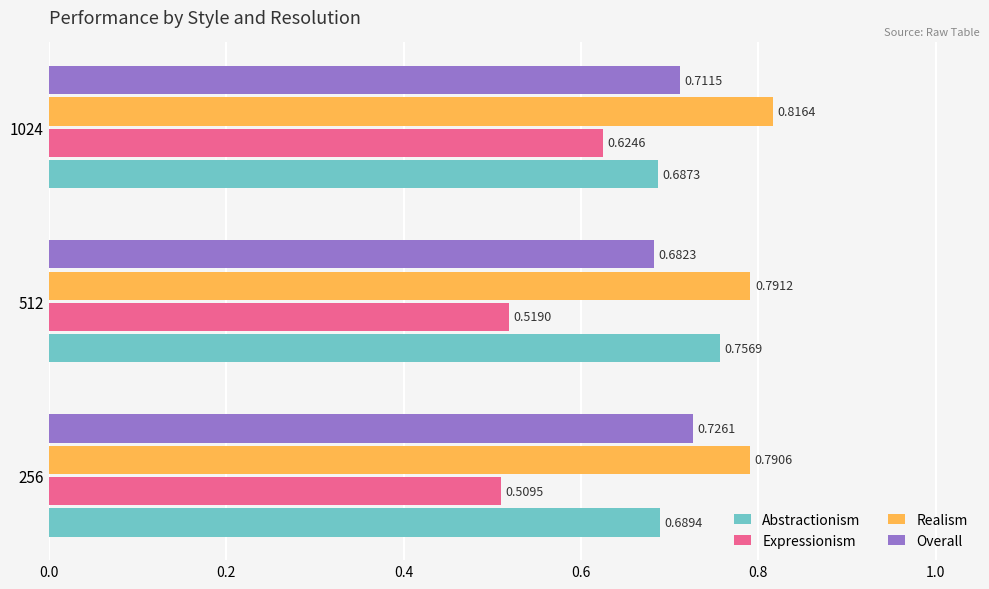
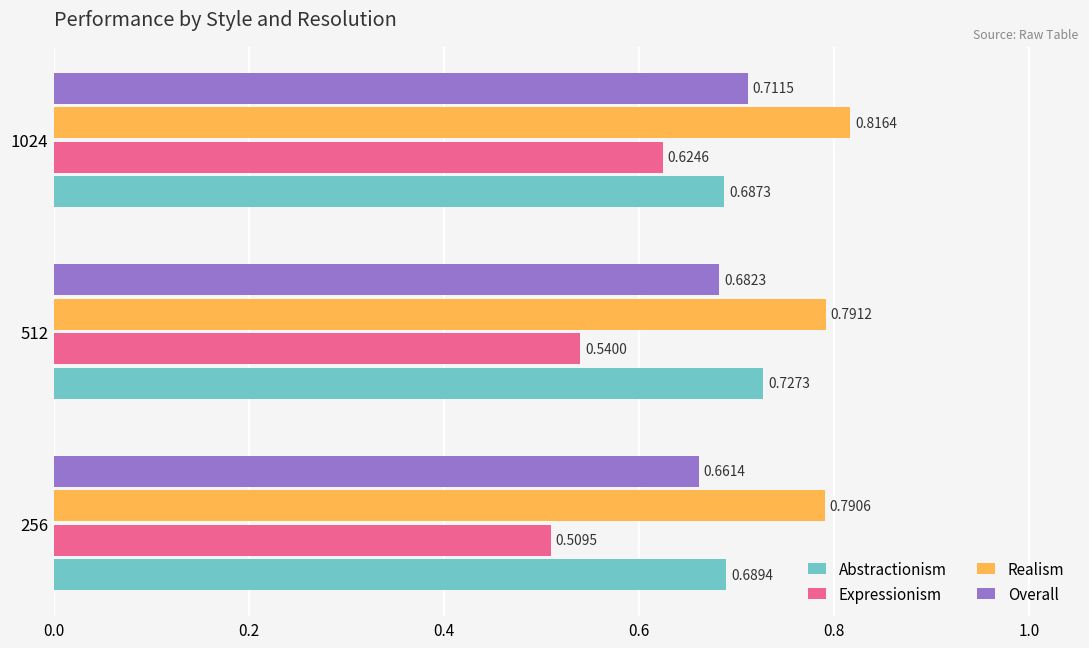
Expressionism, 512: 0.5190 -> 0.5400
Abstractionism, 512: 0.7569 -> 0.7273
Overall, 256: 0.7261 -> 0.6614
